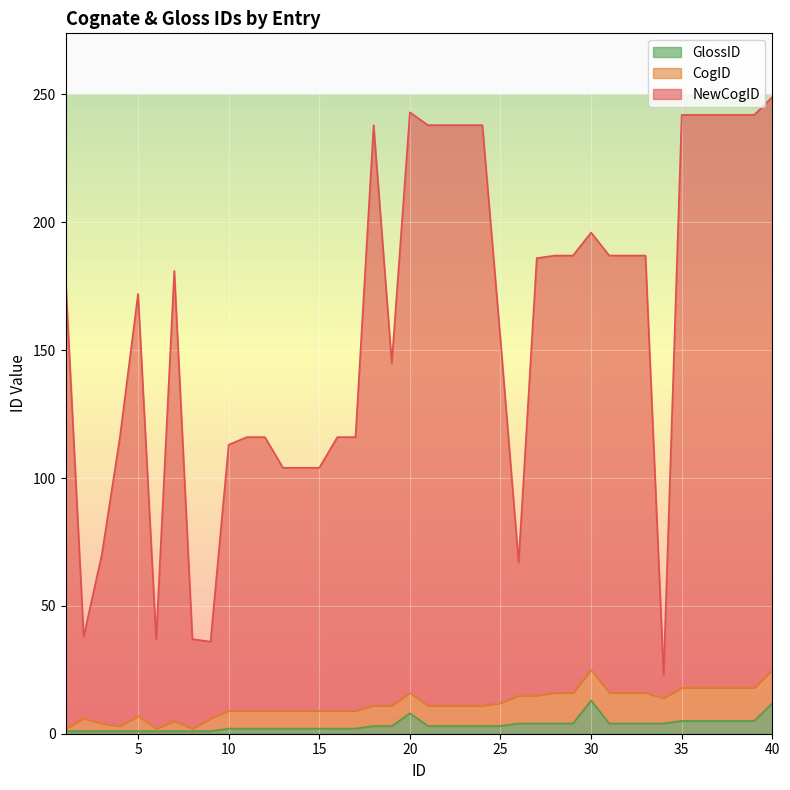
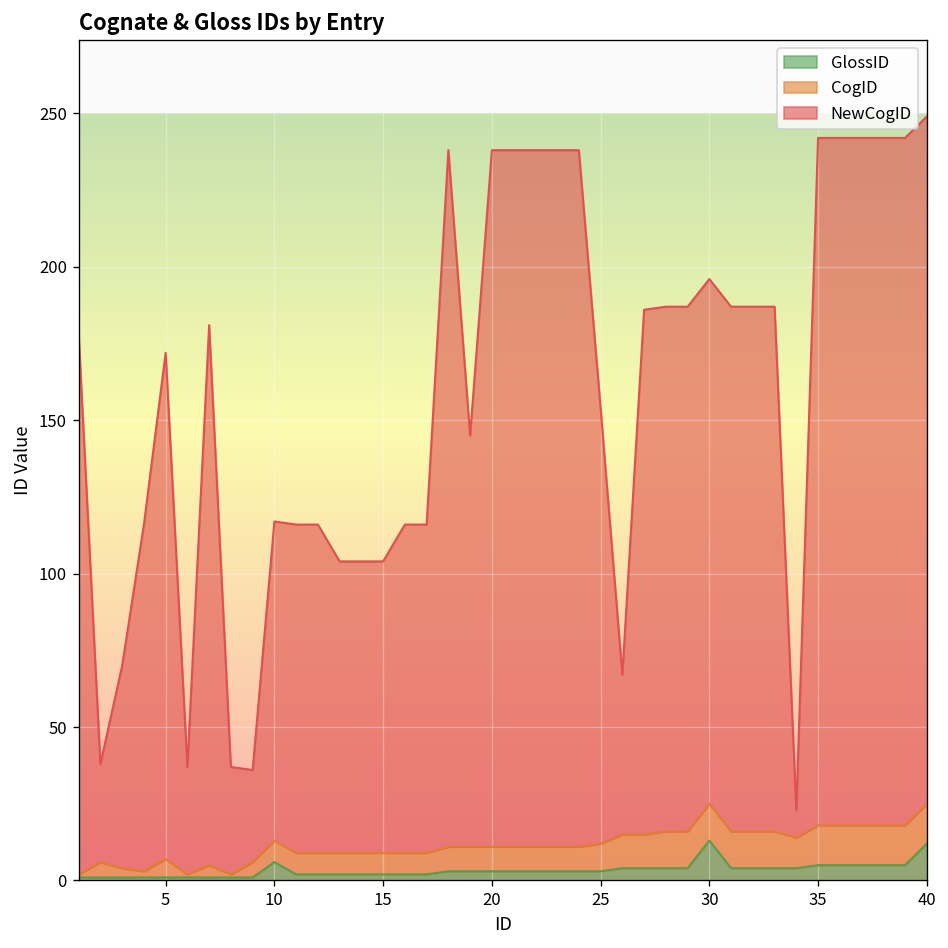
GlossID, 10: 2 -> 6
GlossID, 20: 8 -> 3
